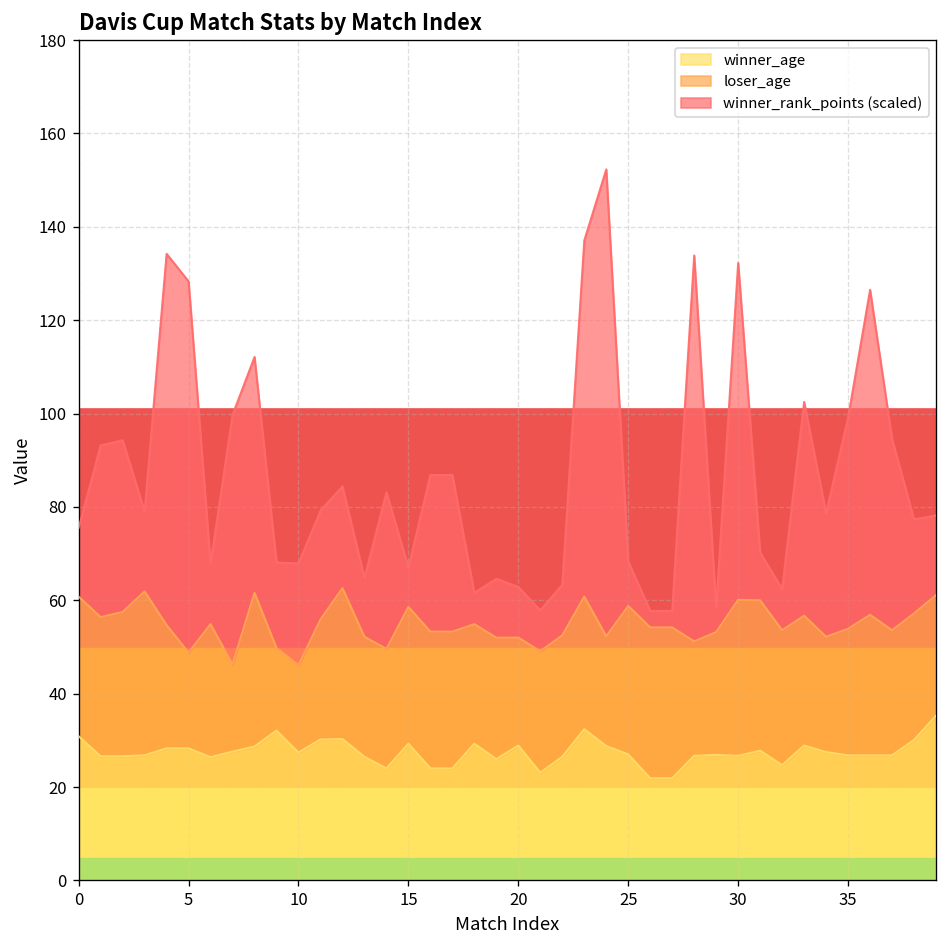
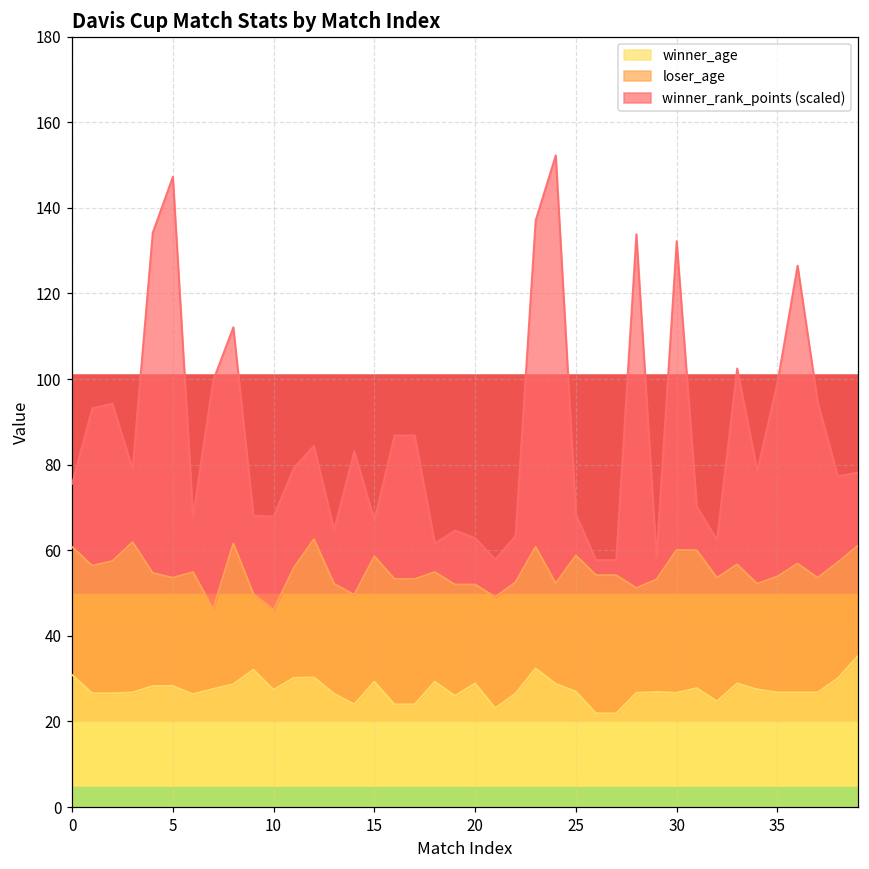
loser_age, 5: 20 -> 25
winner_rank_points (scaled), 5: 80 -> 94
